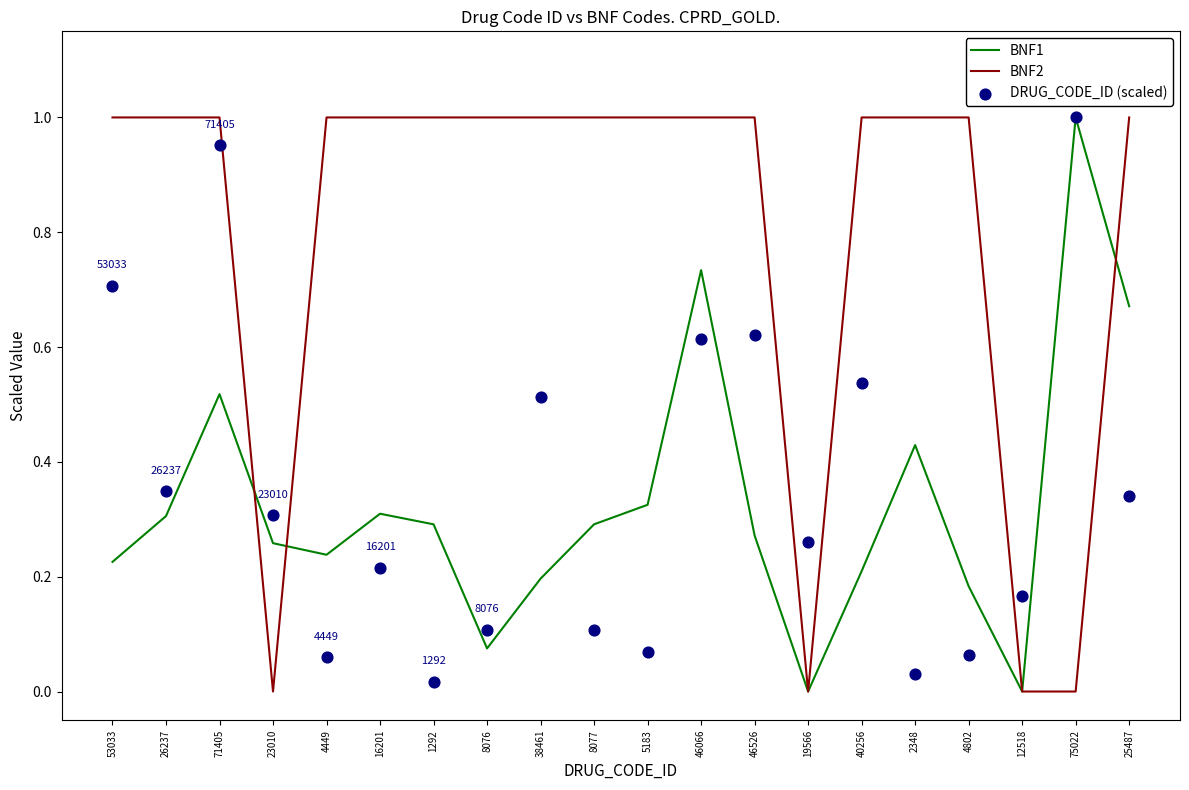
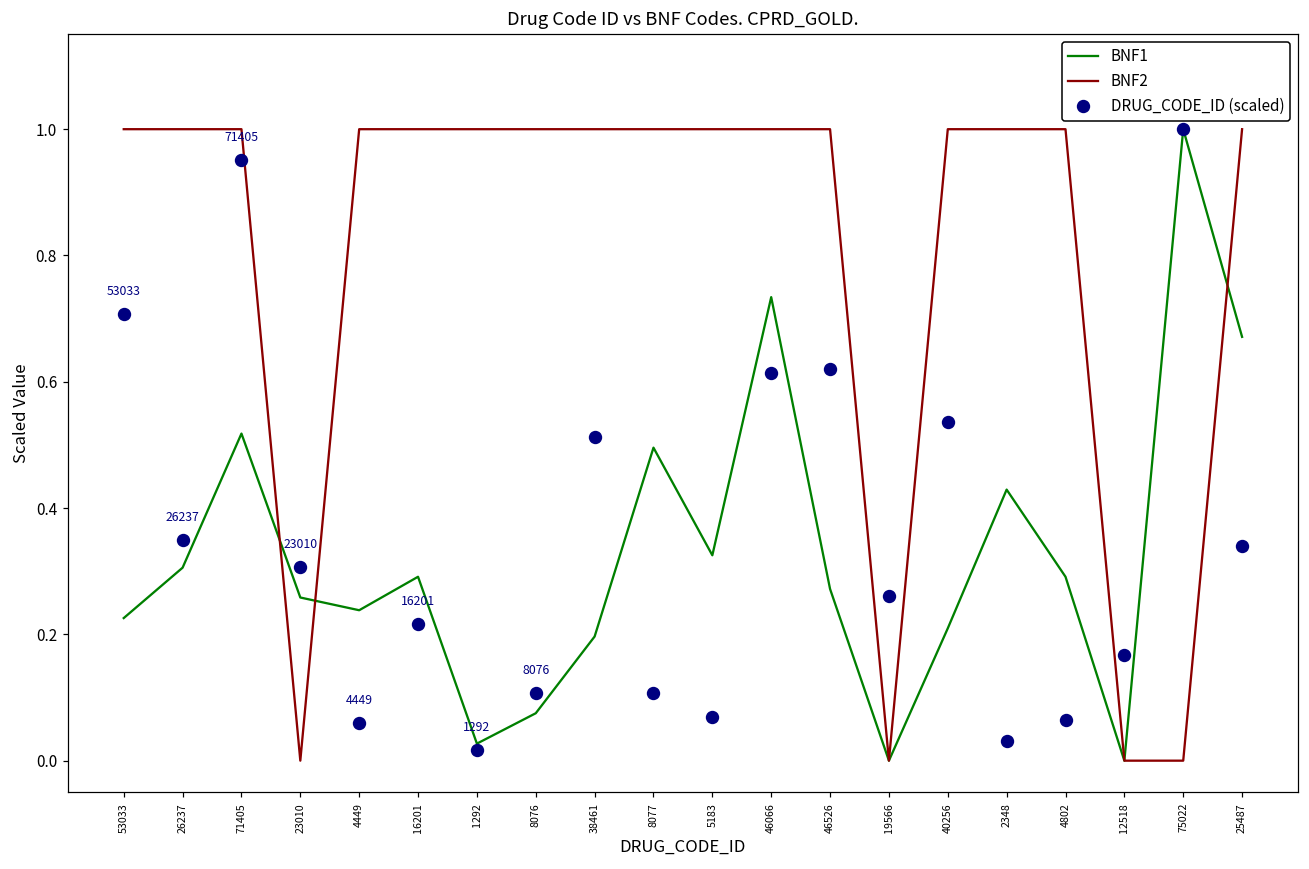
BNF1, 16201: 0.31 -> 0.29
BNF1, 1292: 0.29 -> 0.03
BNF1, 8077: 0.29 -> 0.50
BNF1, 4802: 0.18 -> 0.29
